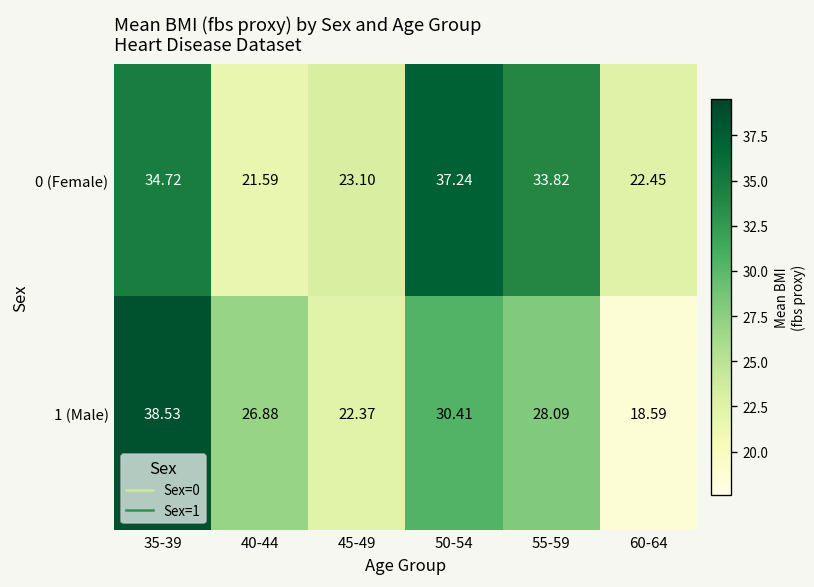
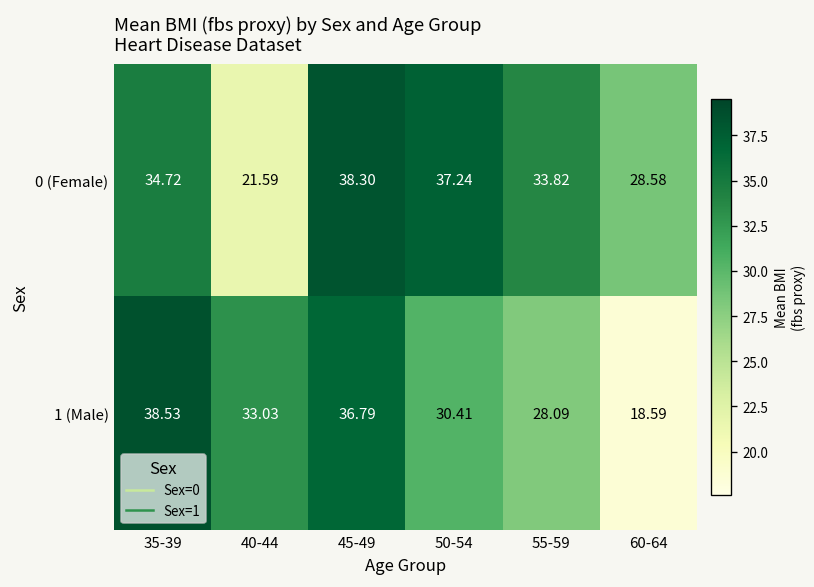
0 (Female), 45-49: 23.10 -> 38.30
0 (Female), 60-64: 22.45 -> 28.58
1 (Male), 40-44: 26.88 -> 33.03
1 (Male), 45-49: 22.37 -> 36.79
